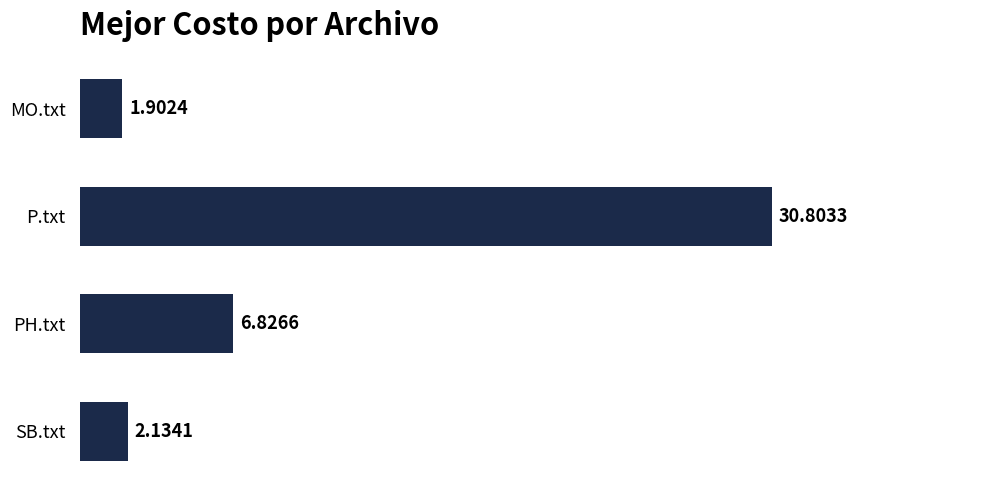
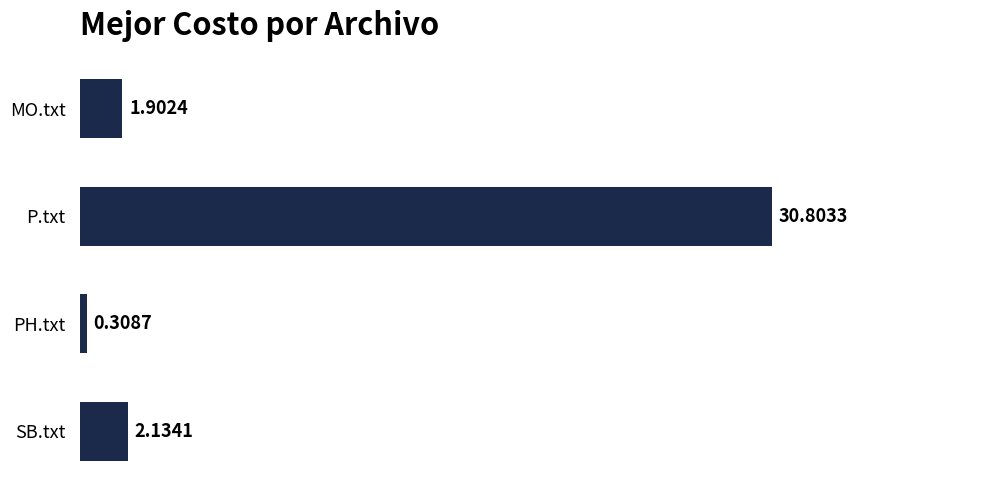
PH.txt: 6.8266 -> 0.3087
